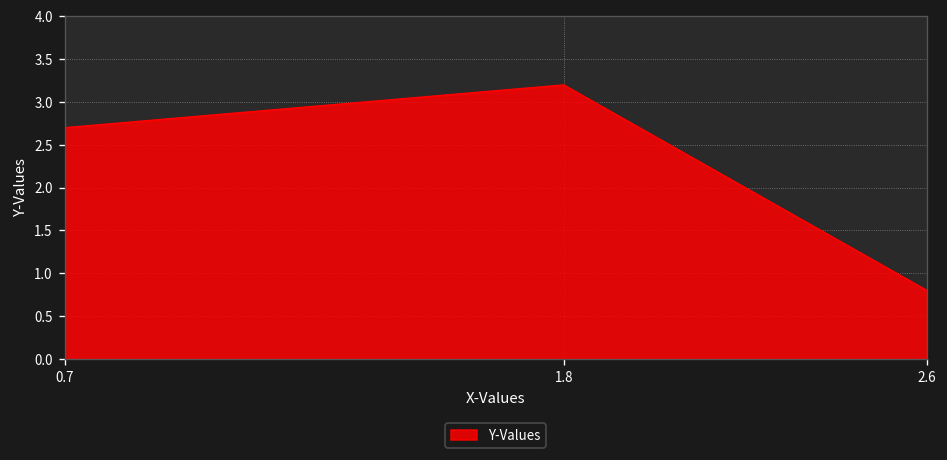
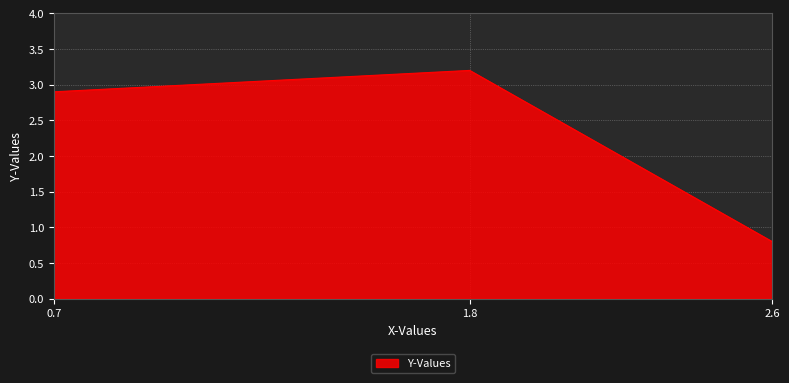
0.7: 2.7 -> 2.9
